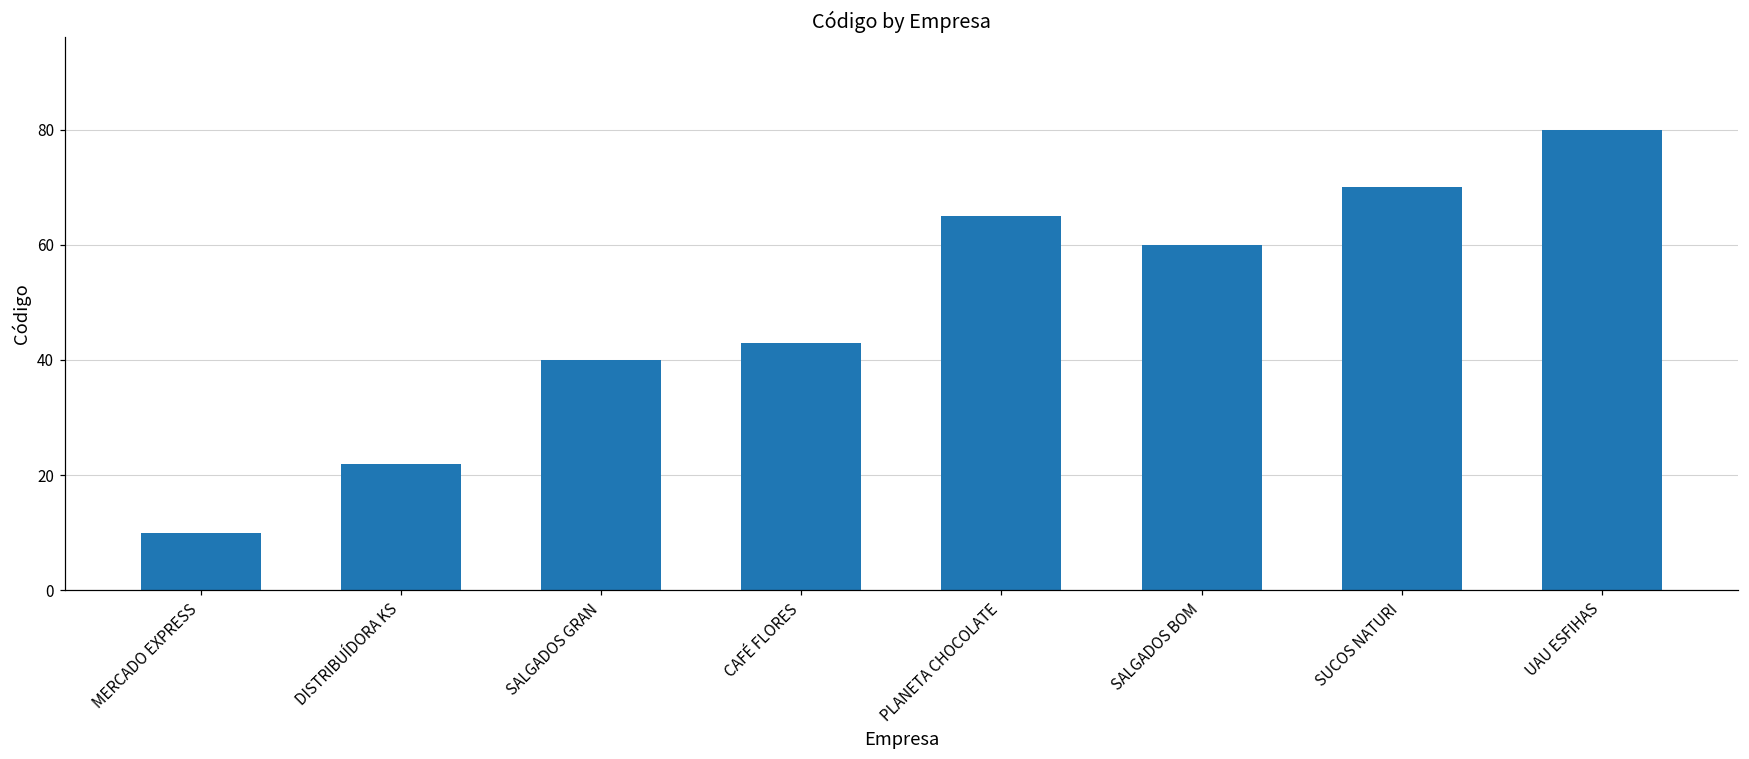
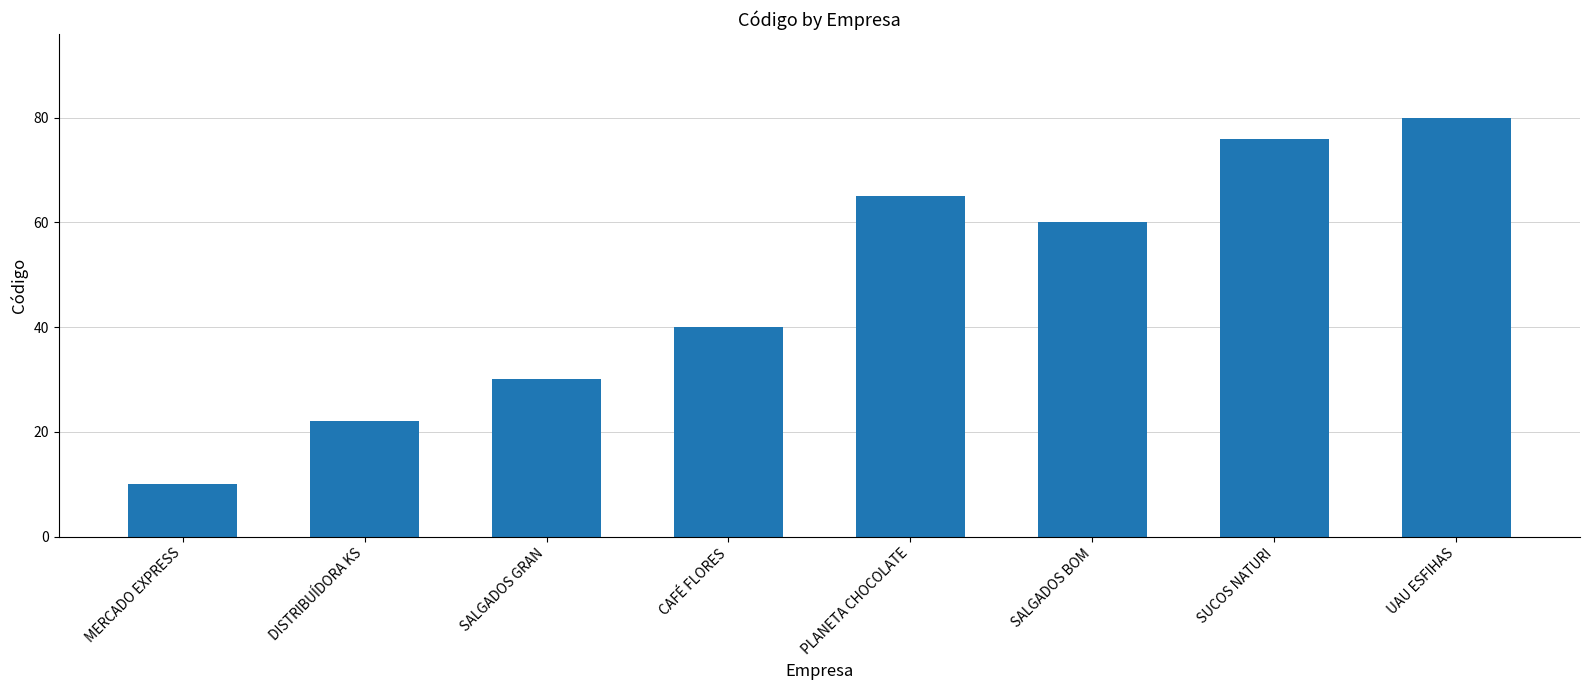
SALGADOS GRAN: 40 -> 30
CAFÉ FLORES: 43 -> 40
SUCOS NATURI: 70 -> 76
